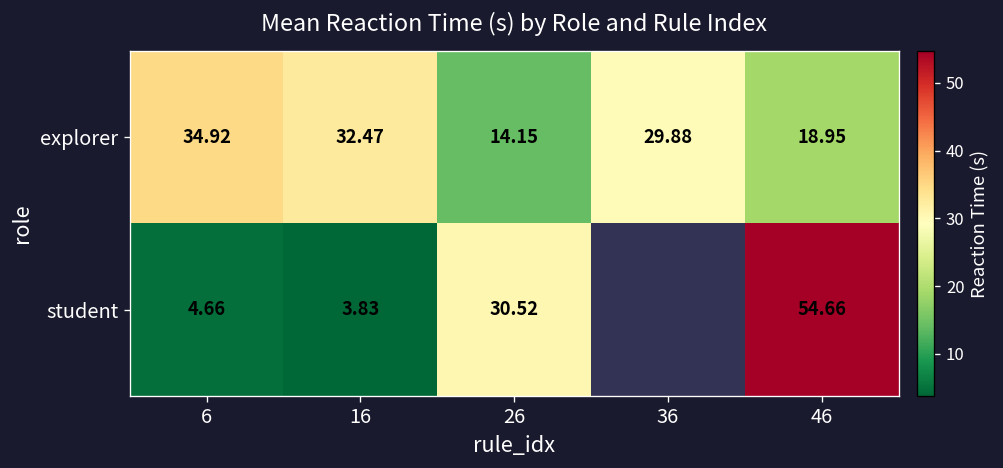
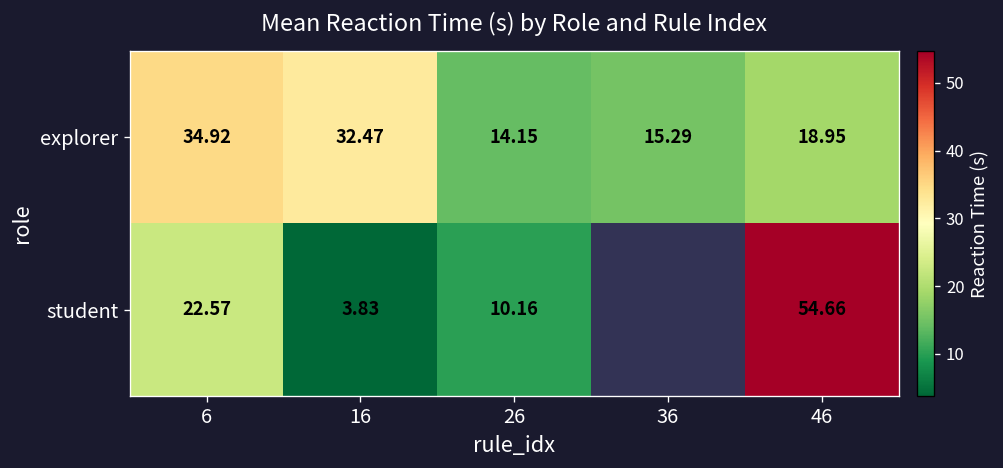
explorer, 36: 29.88 -> 15.29
student, 6: 4.66 -> 22.57
student, 26: 30.52 -> 10.16
